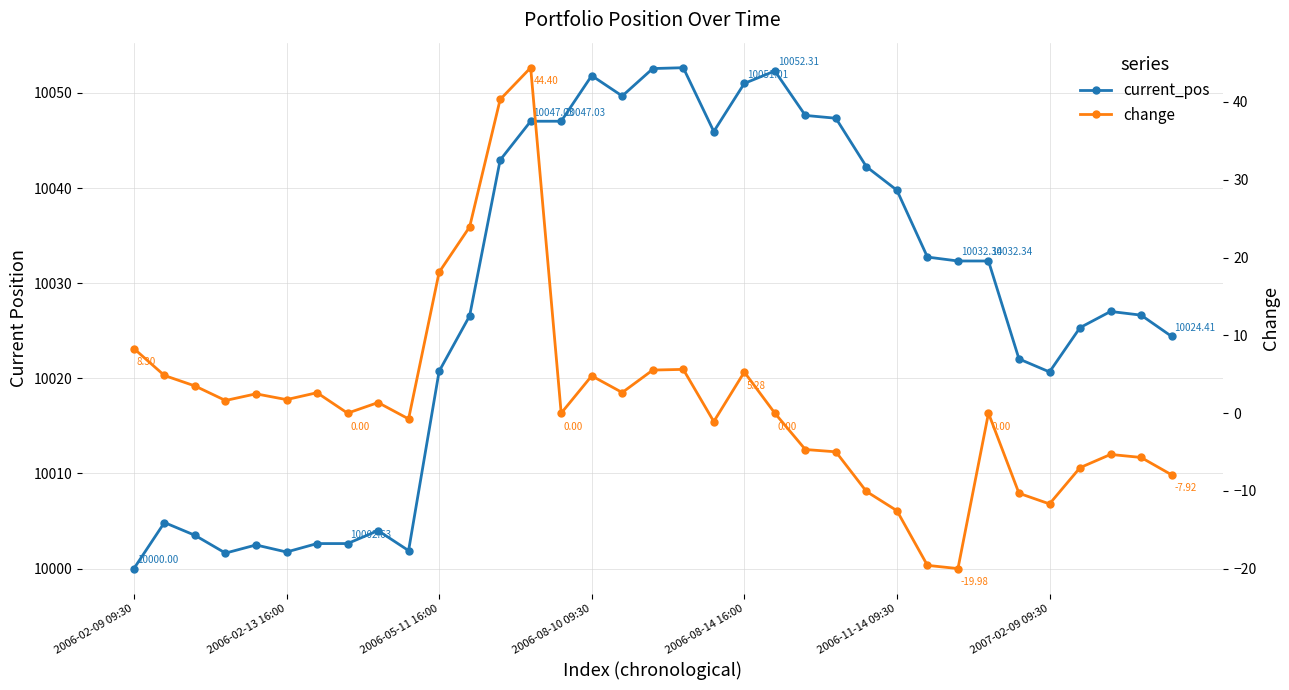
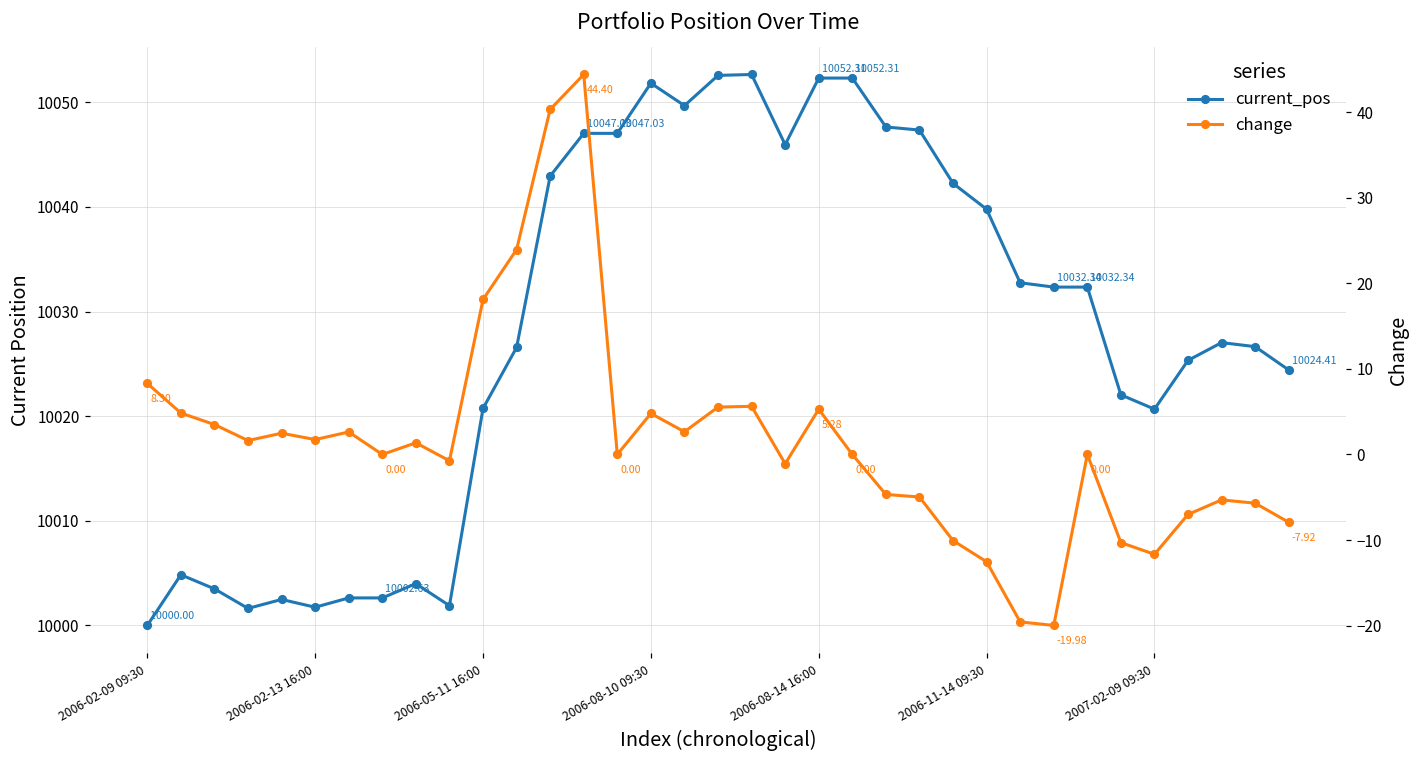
current_pos, 2006-08-14 16:00: 10051.01 -> 10052.31
